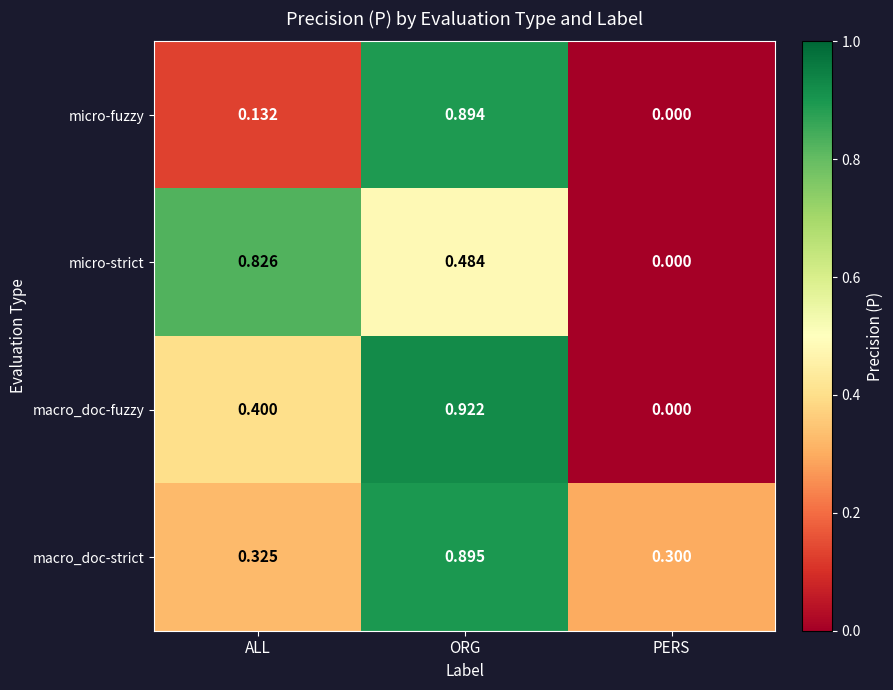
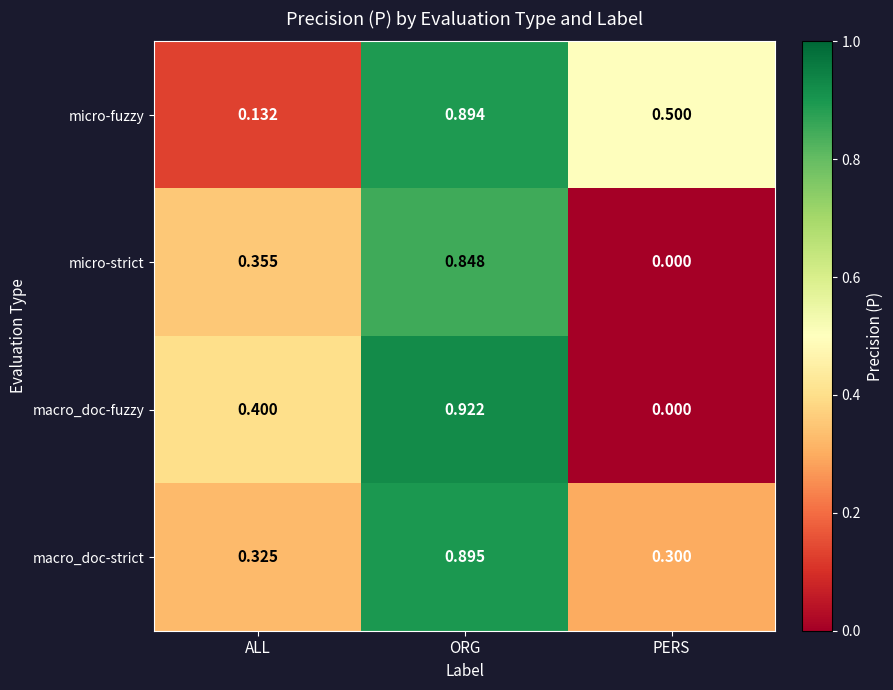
micro-fuzzy, PERS: 0.000 -> 0.500
micro-strict, ALL: 0.826 -> 0.355
micro-strict, ORG: 0.484 -> 0.848
